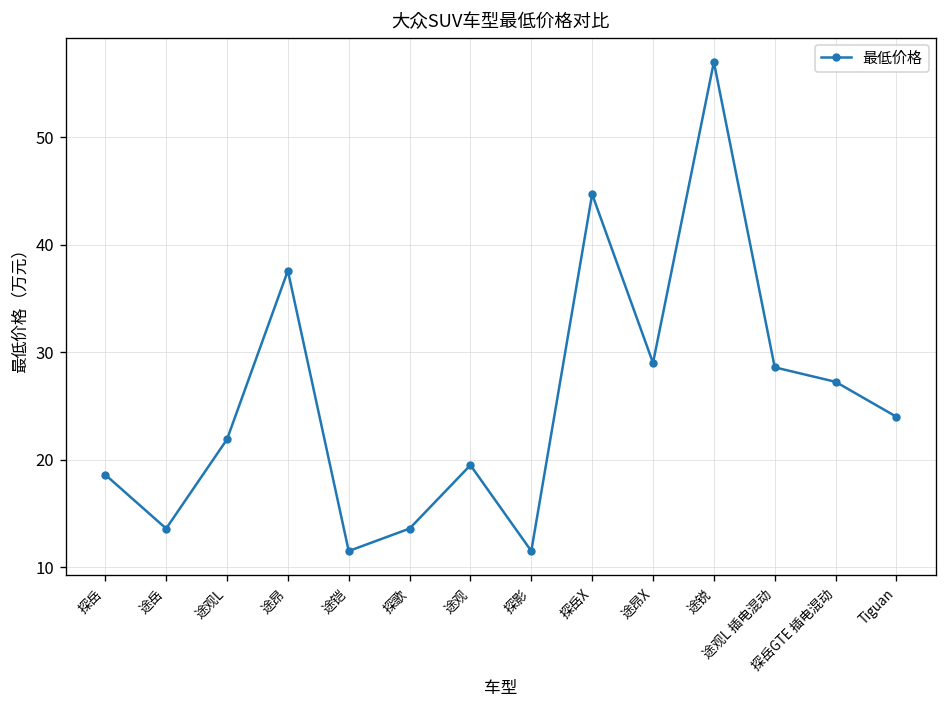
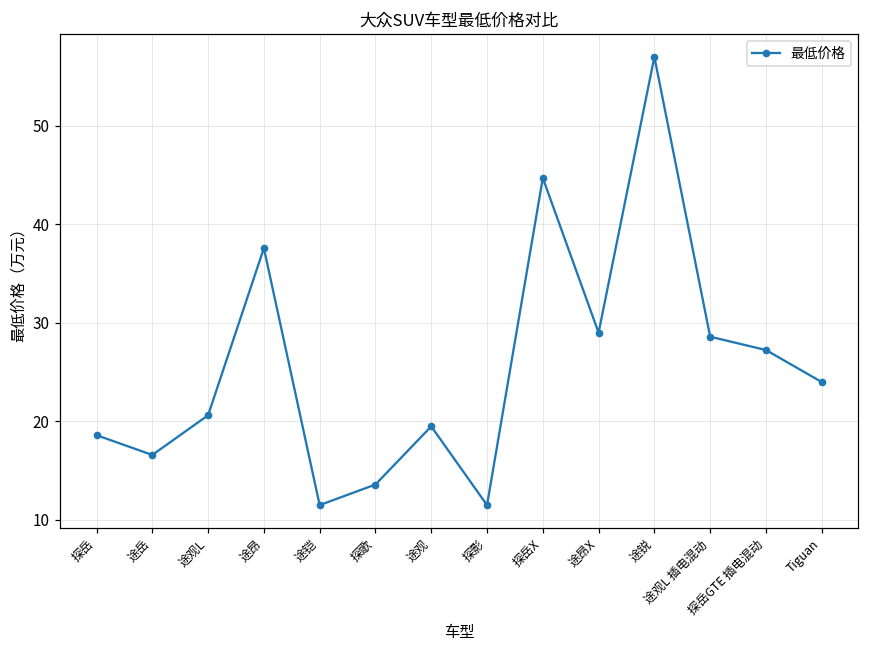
途岳: 14 -> 17
途观L: 22 -> 21
